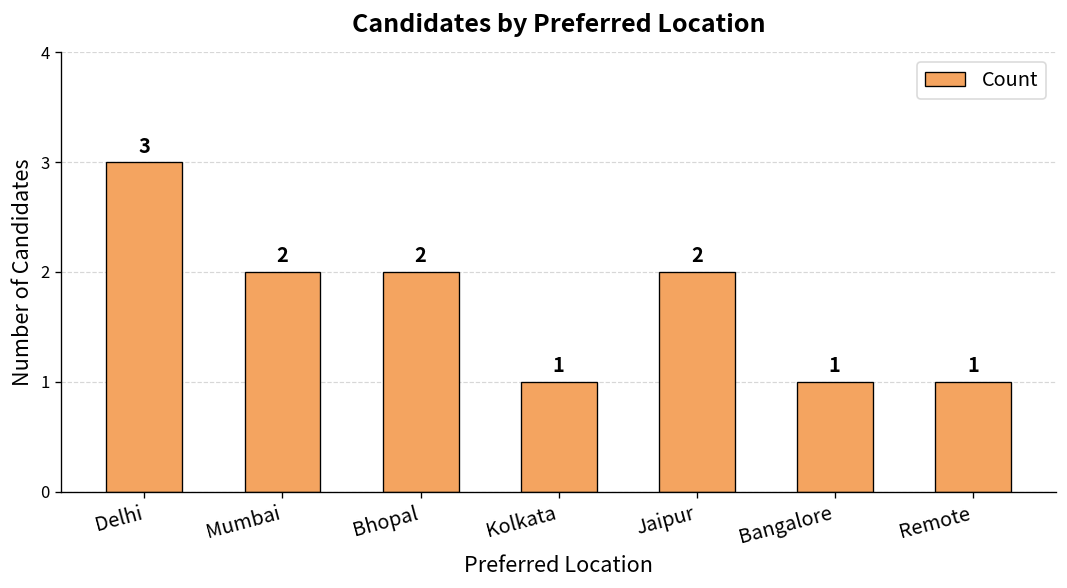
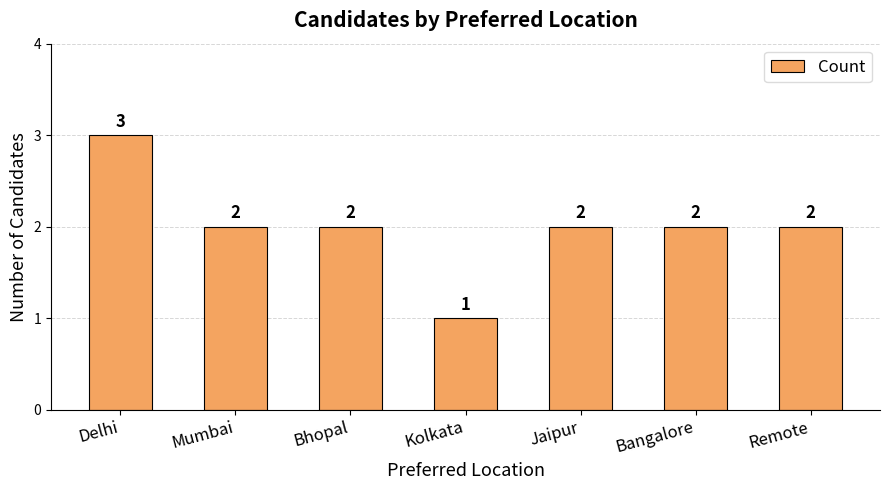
Bangalore: 1 -> 2
Remote: 1 -> 2
